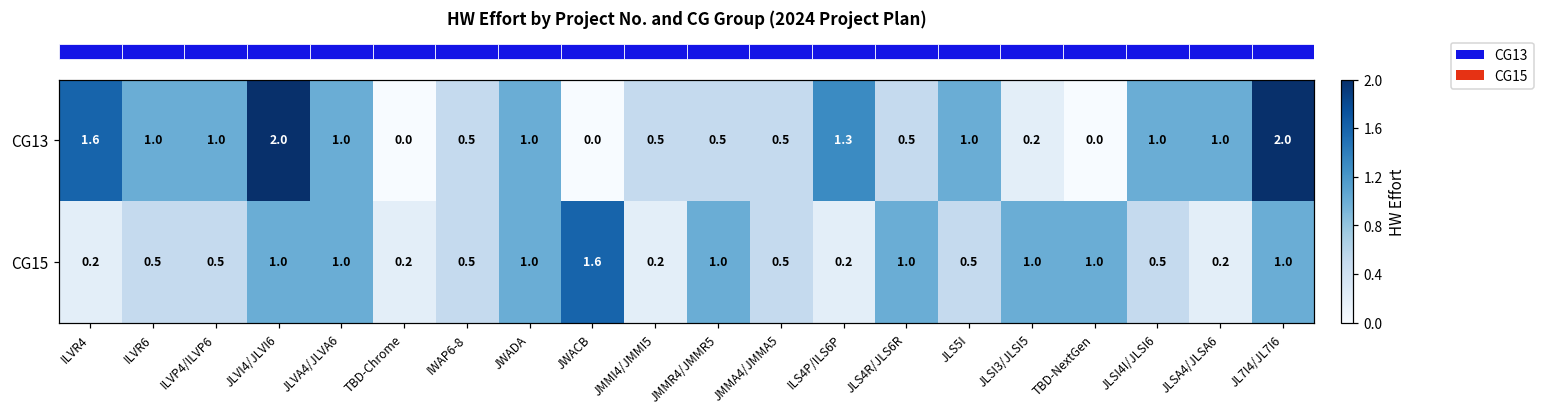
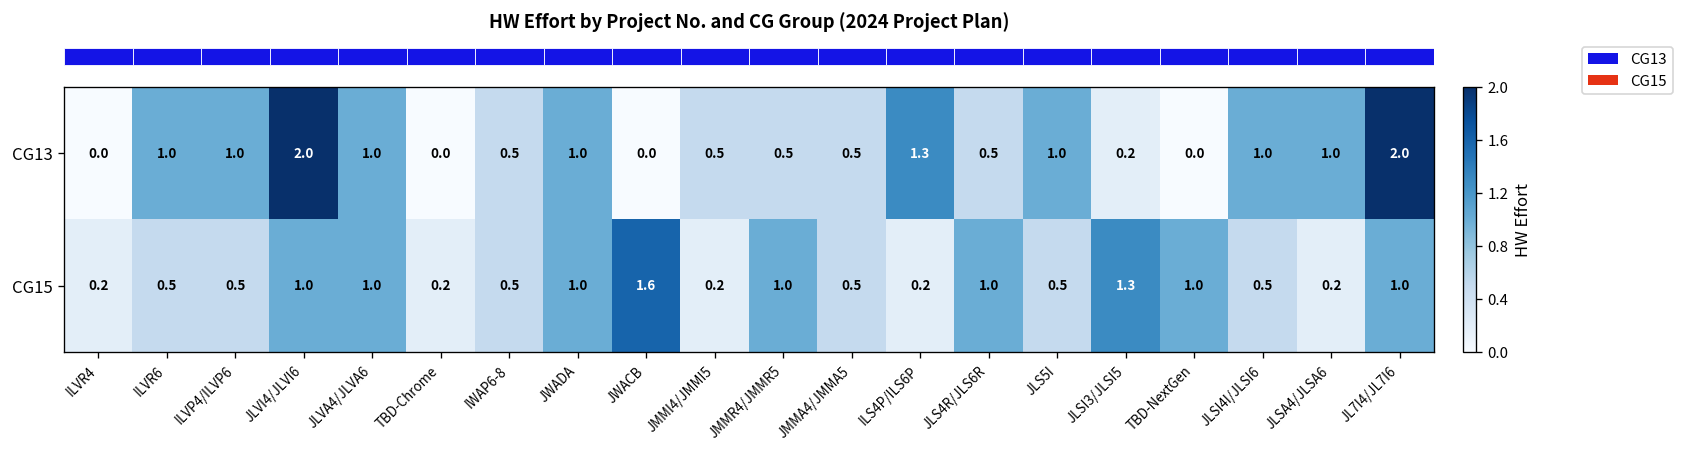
CG13, ILVR4: 1.6 -> 0.0
CG15, JLSI3/JLSI5: 1.0 -> 1.3
